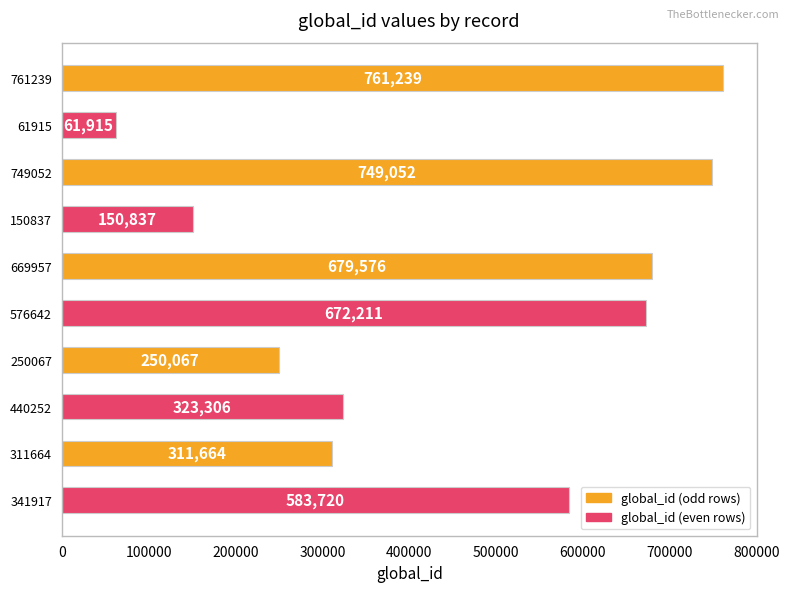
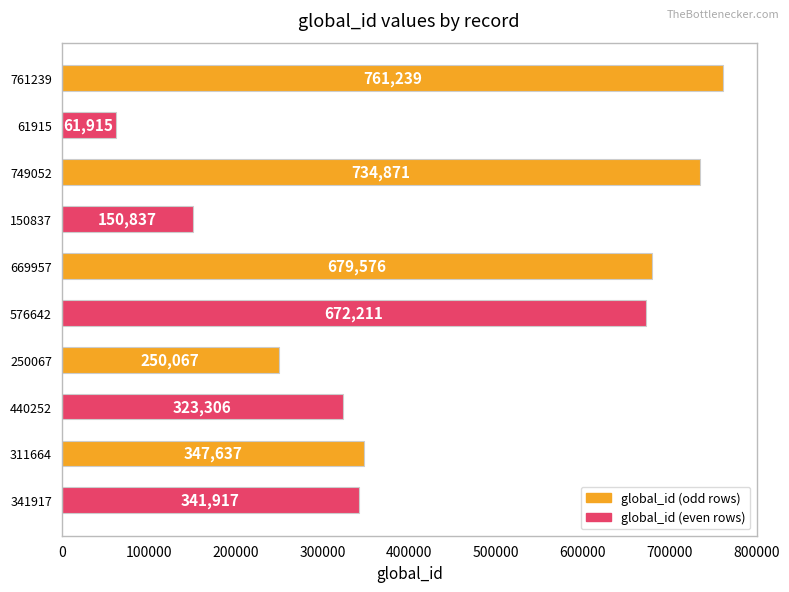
749052: 749,052 -> 734,871
311664: 311,664 -> 347,637
341917: 583,720 -> 341,917
